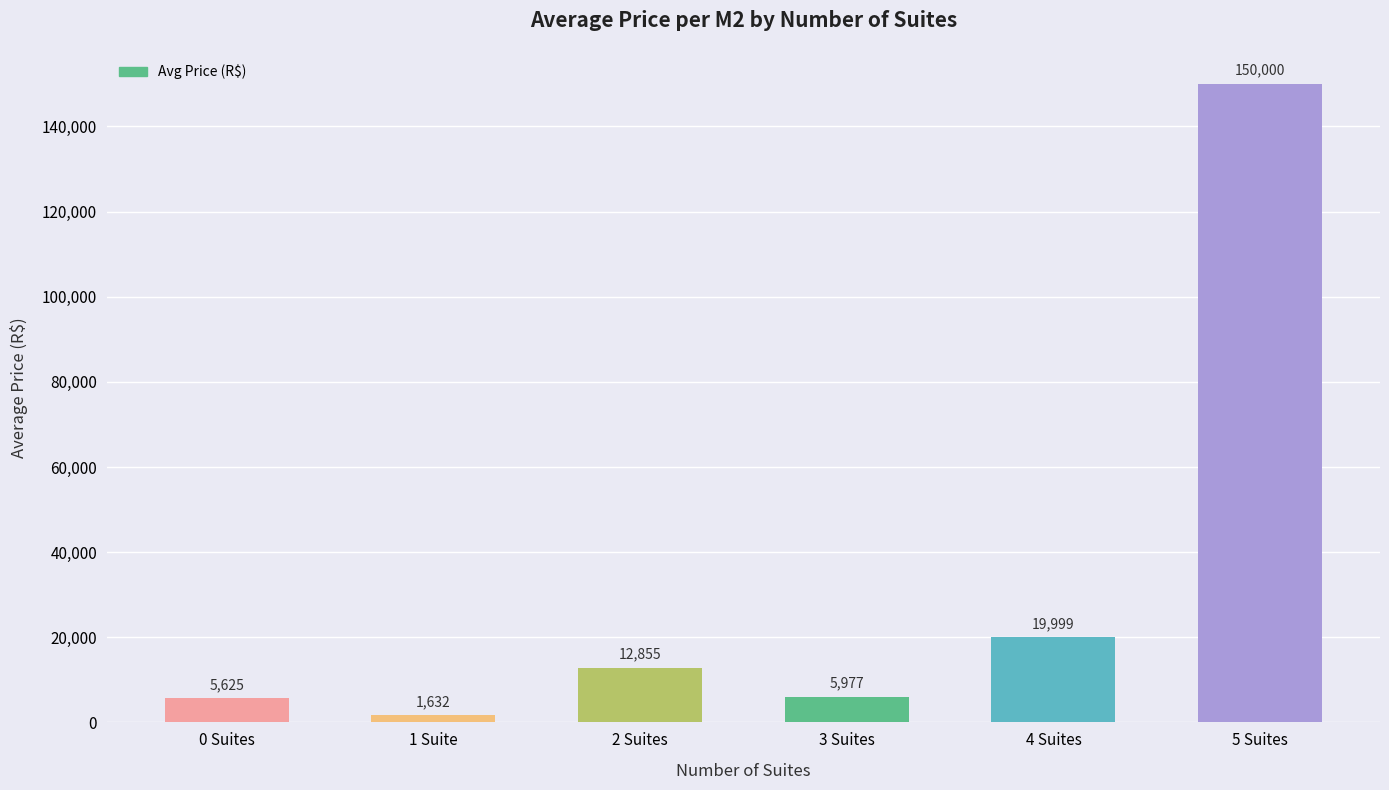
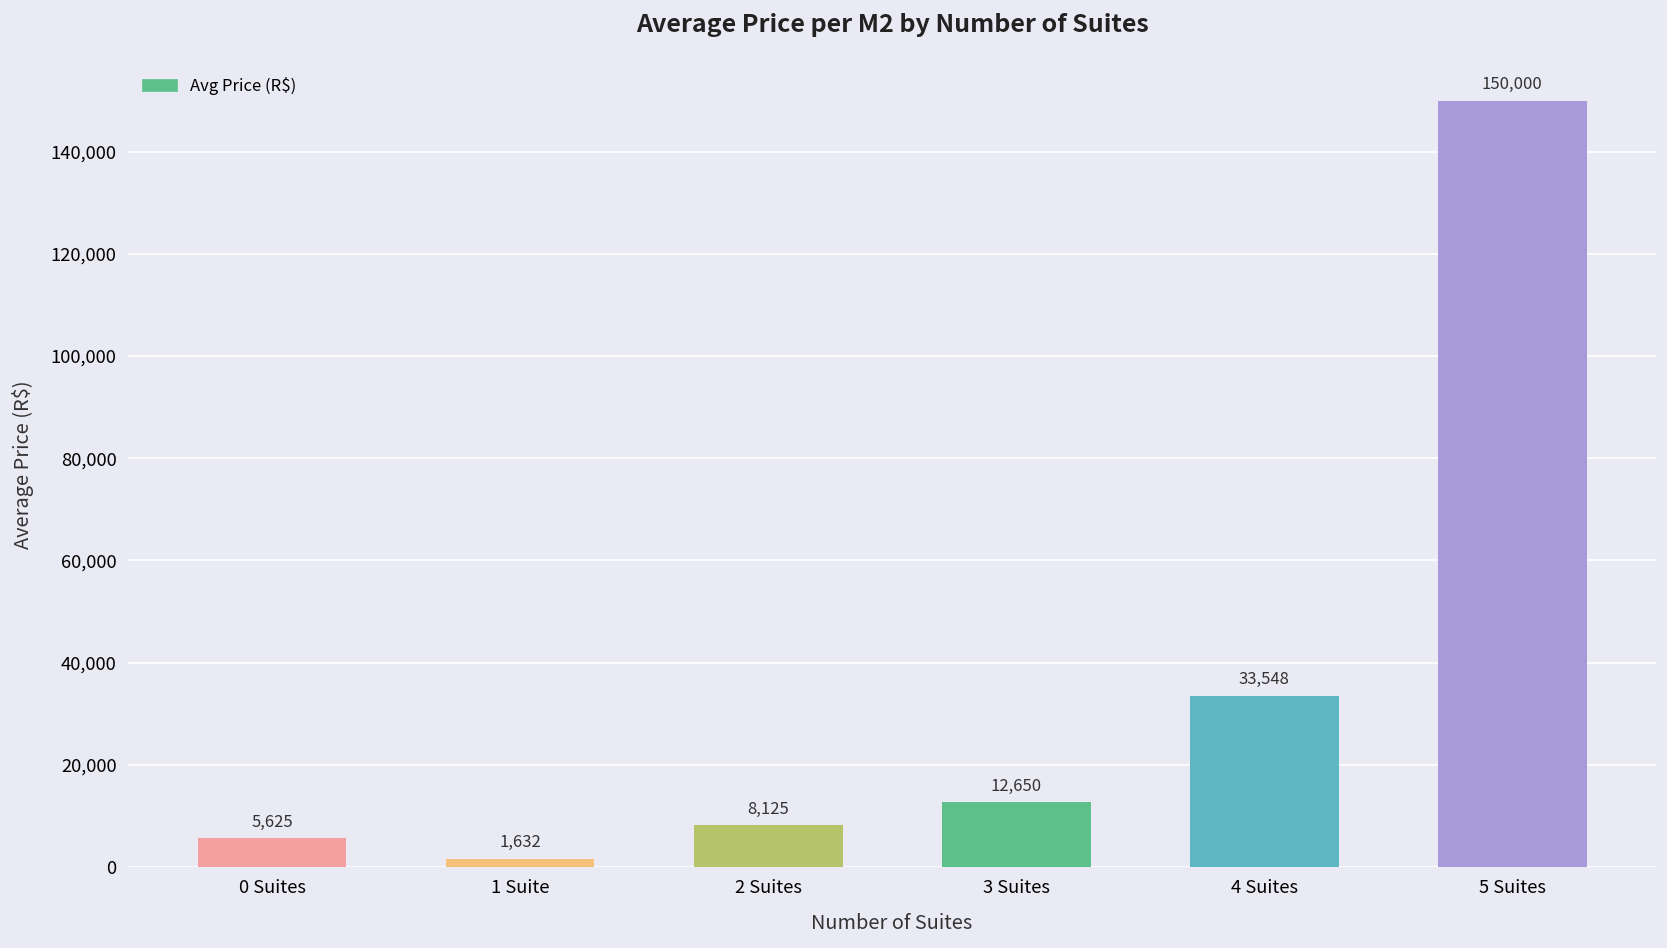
2 Suites: 12,855 -> 8,125
3 Suites: 5,977 -> 12,650
4 Suites: 19,999 -> 33,548
